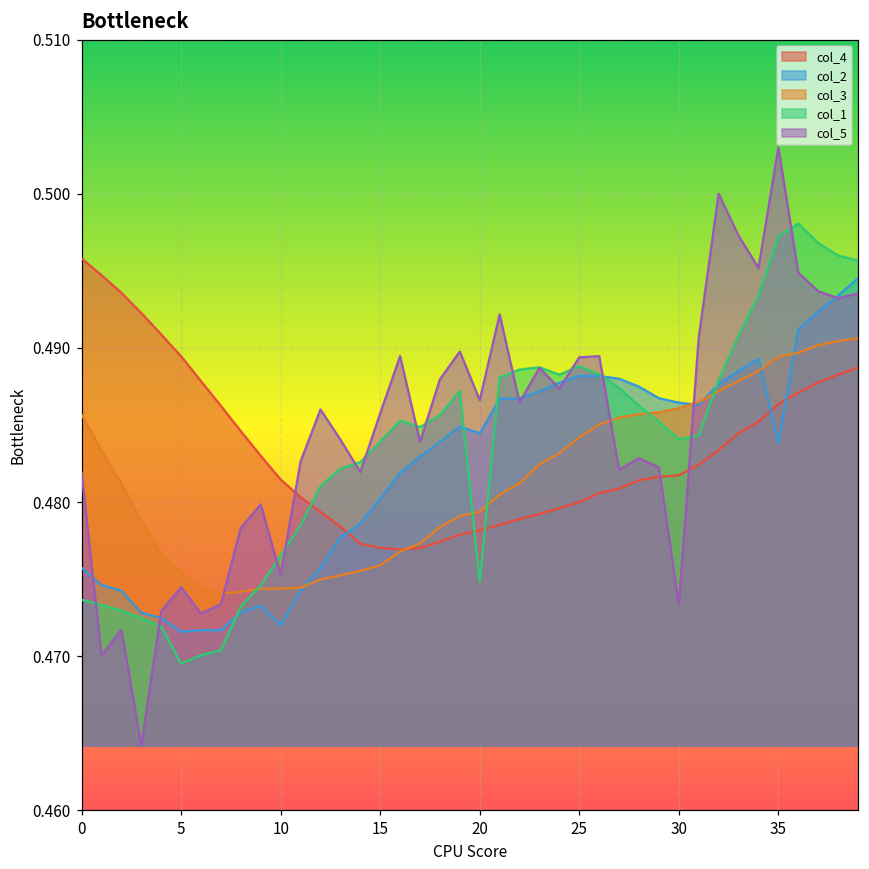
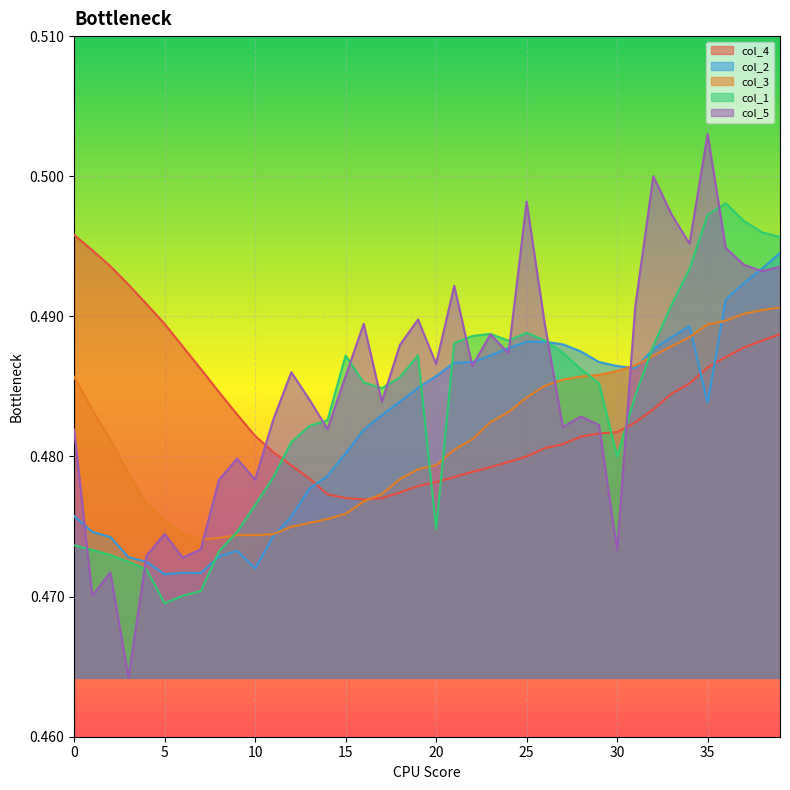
col_5, 10: 0.4753 -> 0.4783
col_1, 15: 0.4839 -> 0.4872
col_2, 20: 0.4845 -> 0.4857
col_5, 25: 0.4894 -> 0.4982
col_1, 30: 0.4841 -> 0.4800
